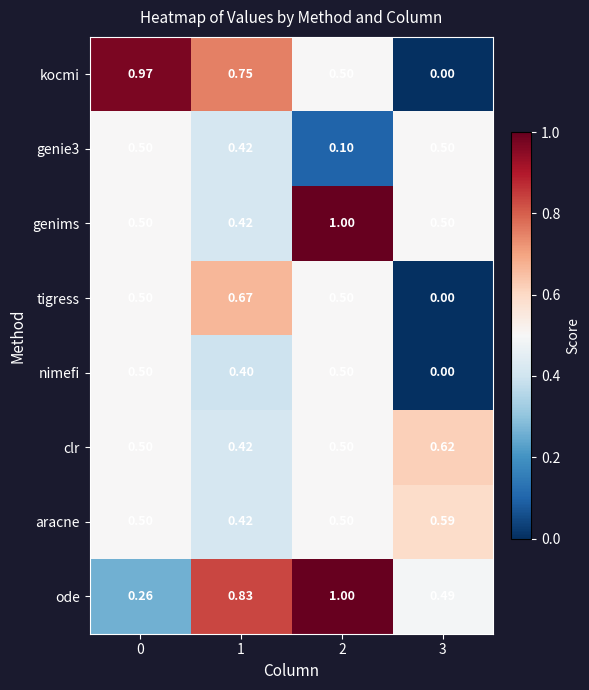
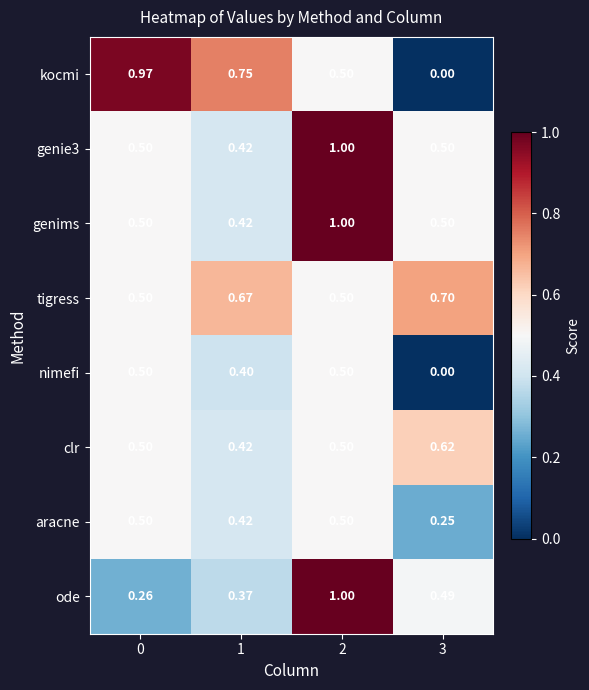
genie3, 2: 0.10 -> 1.00
tigress, 3: 0.00 -> 0.70
aracne, 3: 0.59 -> 0.25
ode, 1: 0.83 -> 0.37
